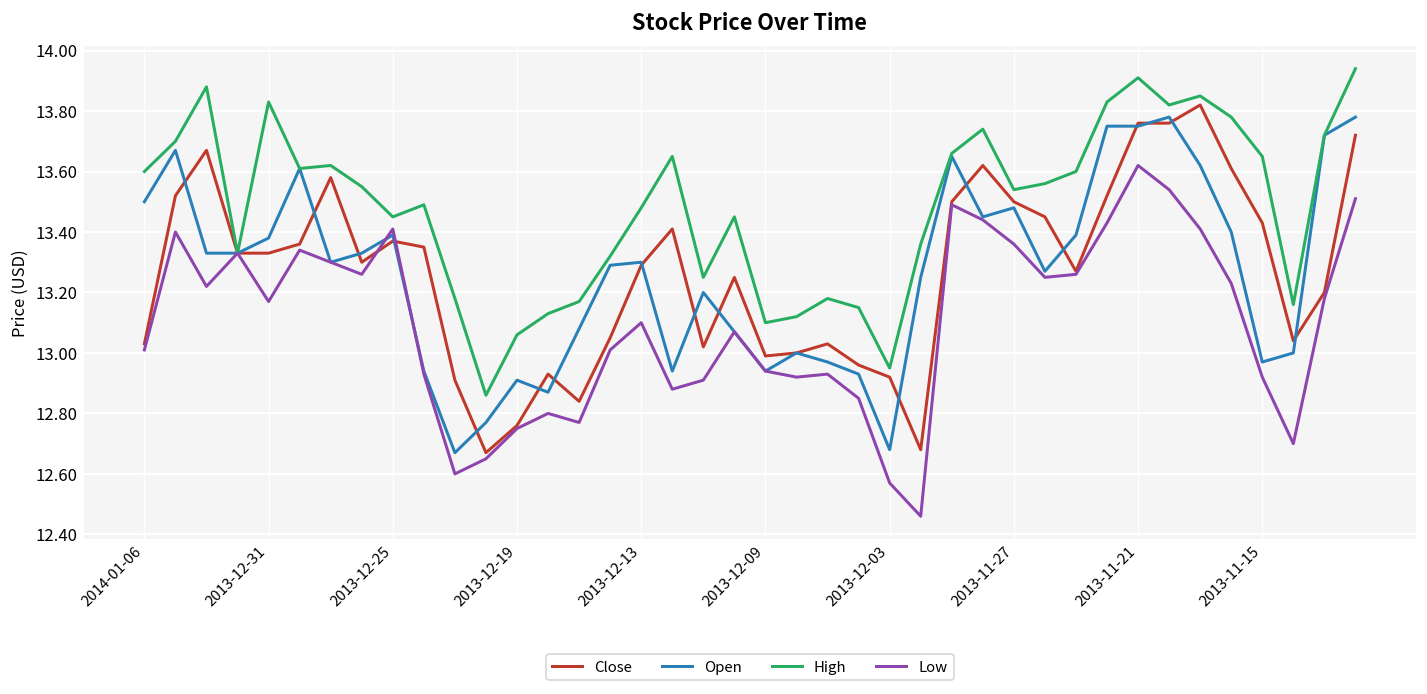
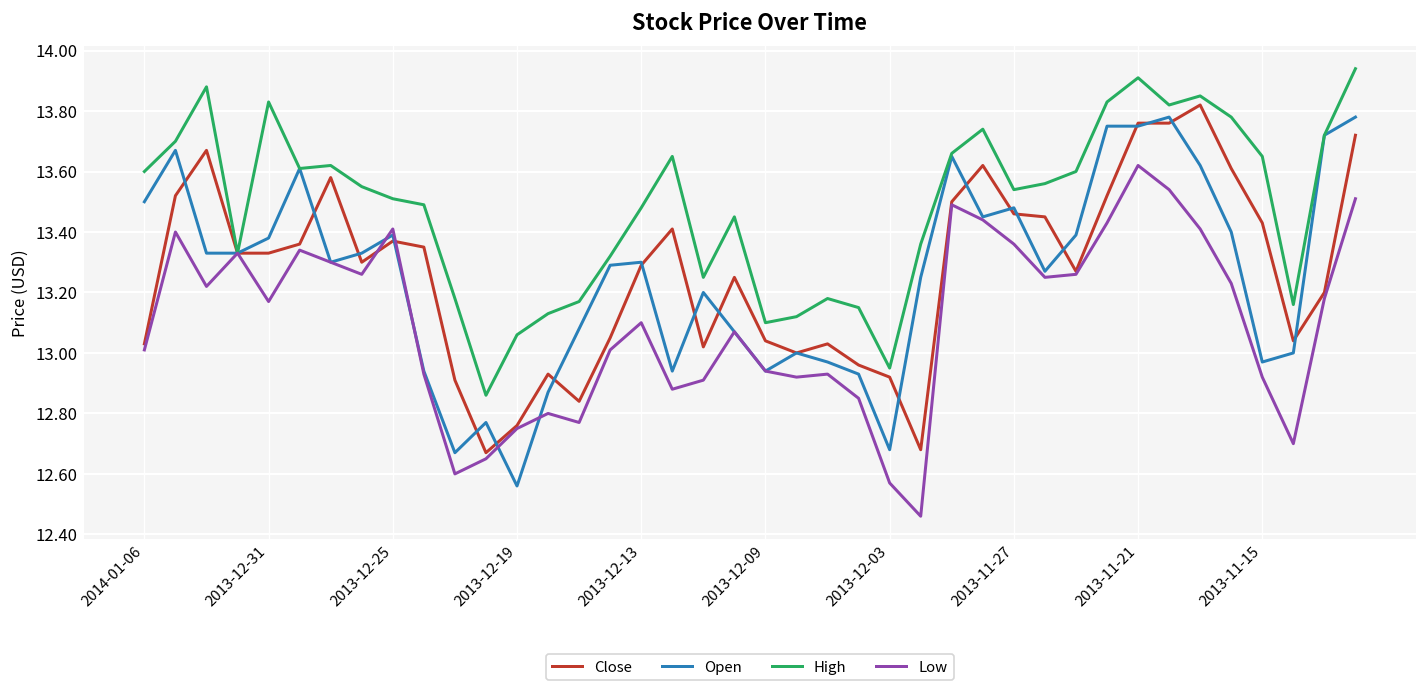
High, 2013-12-25: 13.45 -> 13.51
Open, 2013-12-19: 12.91 -> 12.56
Close, 2013-12-09: 12.99 -> 13.04
Close, 2013-11-27: 13.50 -> 13.46
